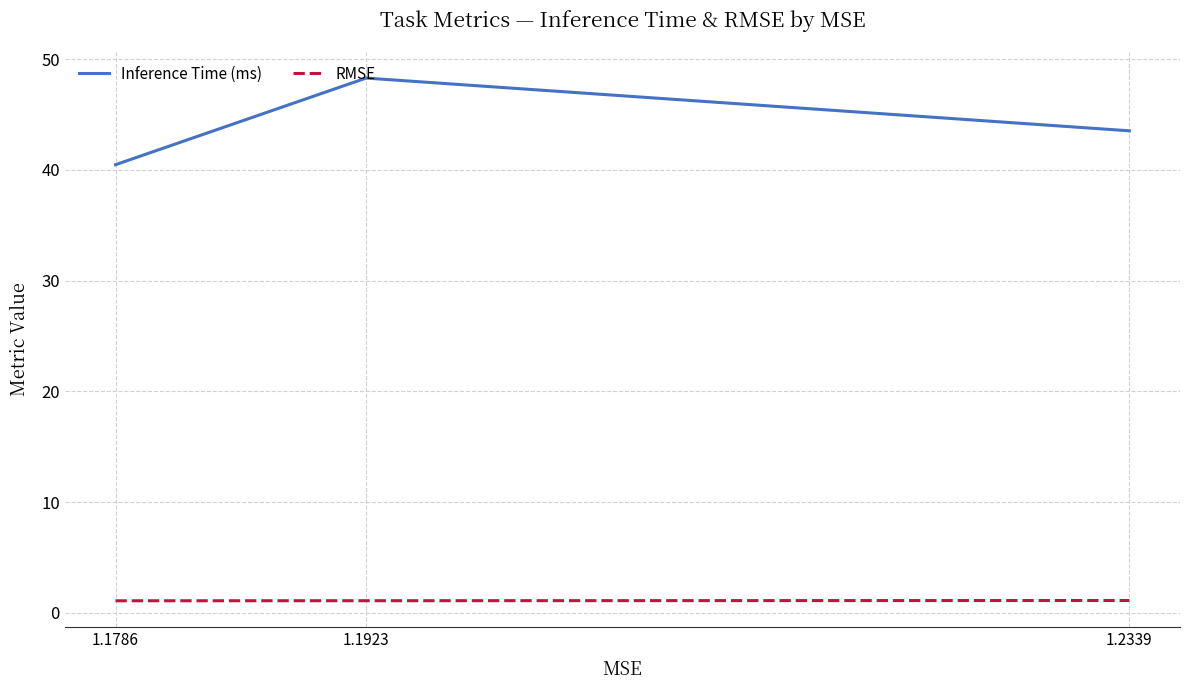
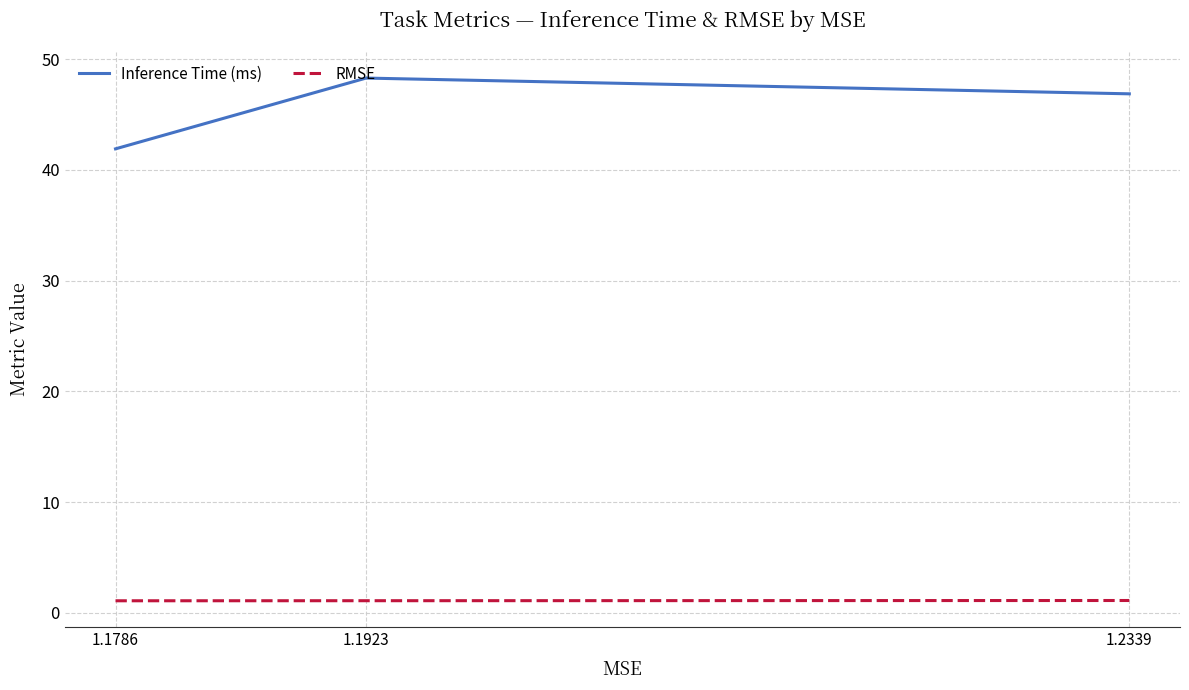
Inference Time (ms), 1.1786: 40.5 -> 41.9
Inference Time (ms), 1.2339: 43.5 -> 46.9
